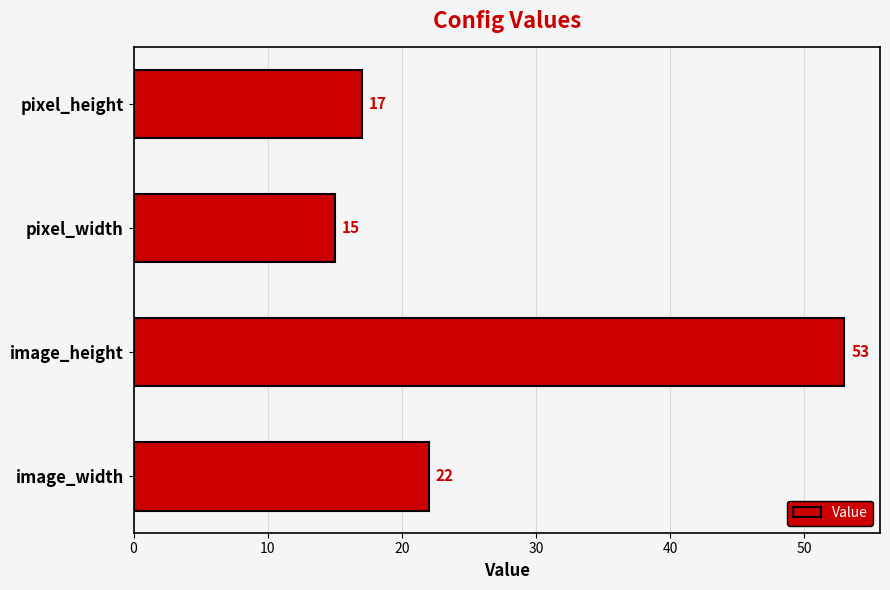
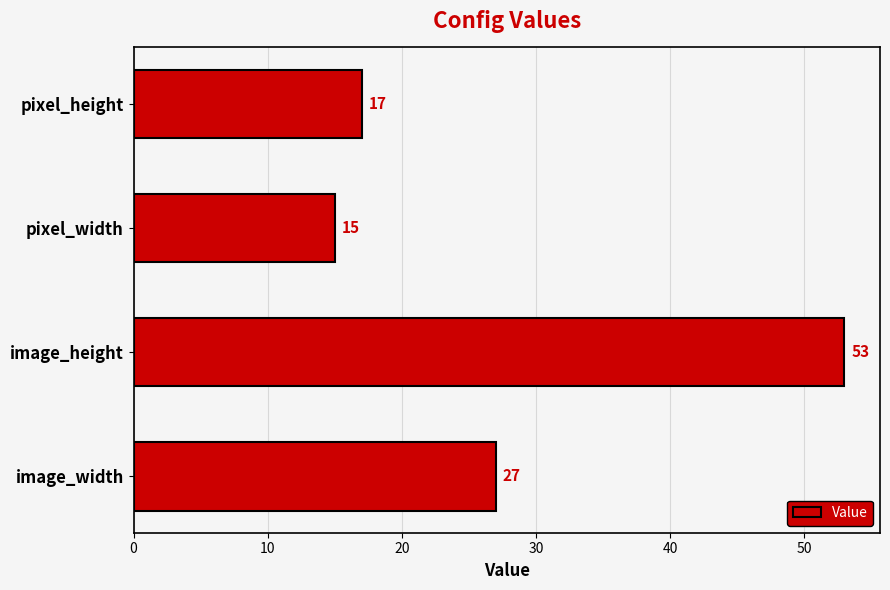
image_width: 22 -> 27
